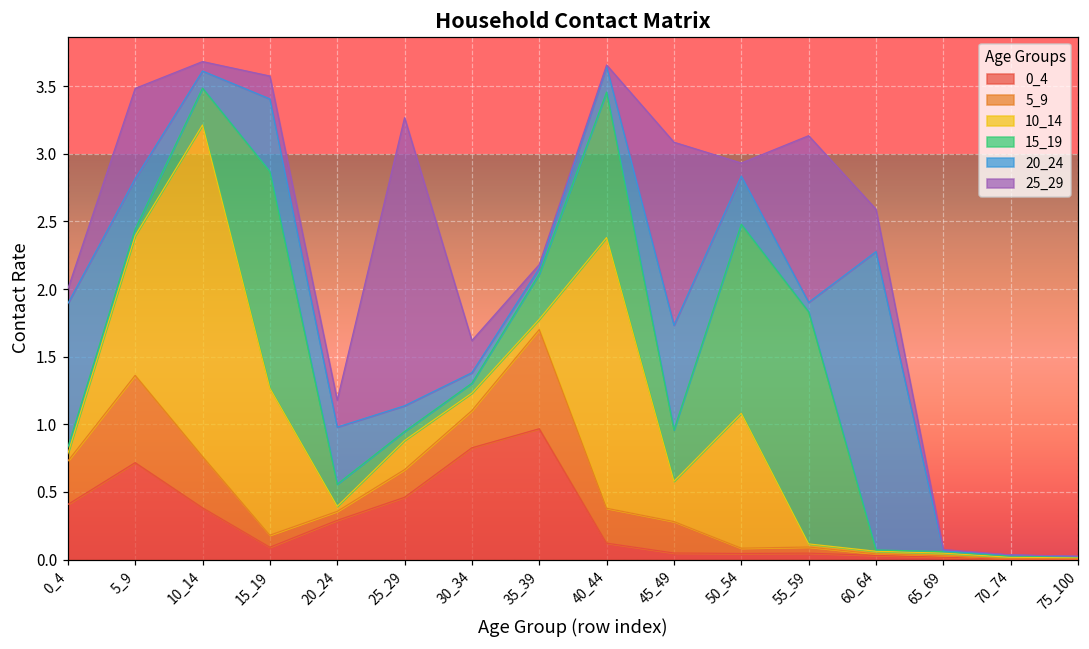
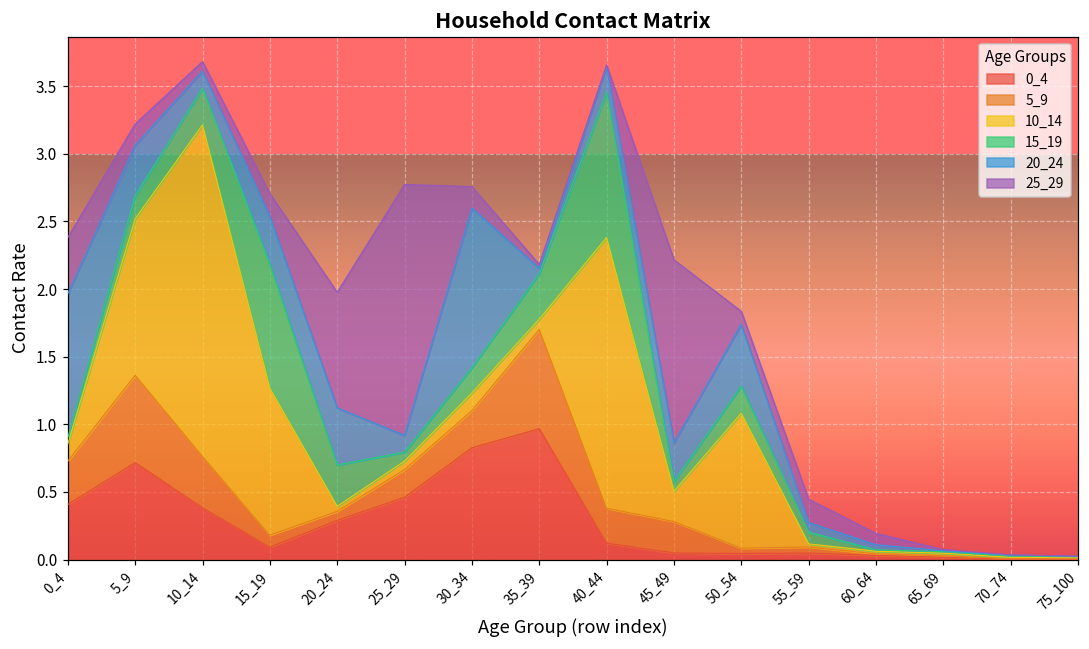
10_14, 0_4: 0.06 -> 0.13
25_29, 0_4: 0.11 -> 0.42
10_14, 5_9: 1.03 -> 1.16
15_19, 5_9: 0.05 -> 0.17
25_29, 5_9: 0.67 -> 0.16
15_19, 15_19: 1.60 -> 0.92
20_24, 15_19: 0.54 -> 0.35
15_19, 20_24: 0.16 -> 0.31
25_29, 20_24: 0.20 -> 0.85
10_14, 25_29: 0.22 -> 0.06
20_24, 25_29: 0.19 -> 0.12
25_29, 25_29: 2.13 -> 1.85
15_19, 30_34: 0.07 -> 0.19
20_24, 30_34: 0.08 -> 1.18
25_29, 30_34: 0.24 -> 0.16
10_14, 45_49: 0.30 -> 0.22
15_19, 45_49: 0.38 -> 0.07
20_24, 45_49: 0.77 -> 0.28
15_19, 50_54: 1.40 -> 0.20
20_24, 50_54: 0.36 -> 0.46
15_19, 55_59: 1.72 -> 0.09
25_29, 55_59: 1.23 -> 0.17
20_24, 60_64: 2.21 -> 0.04
25_29, 60_64: 0.31 -> 0.08
